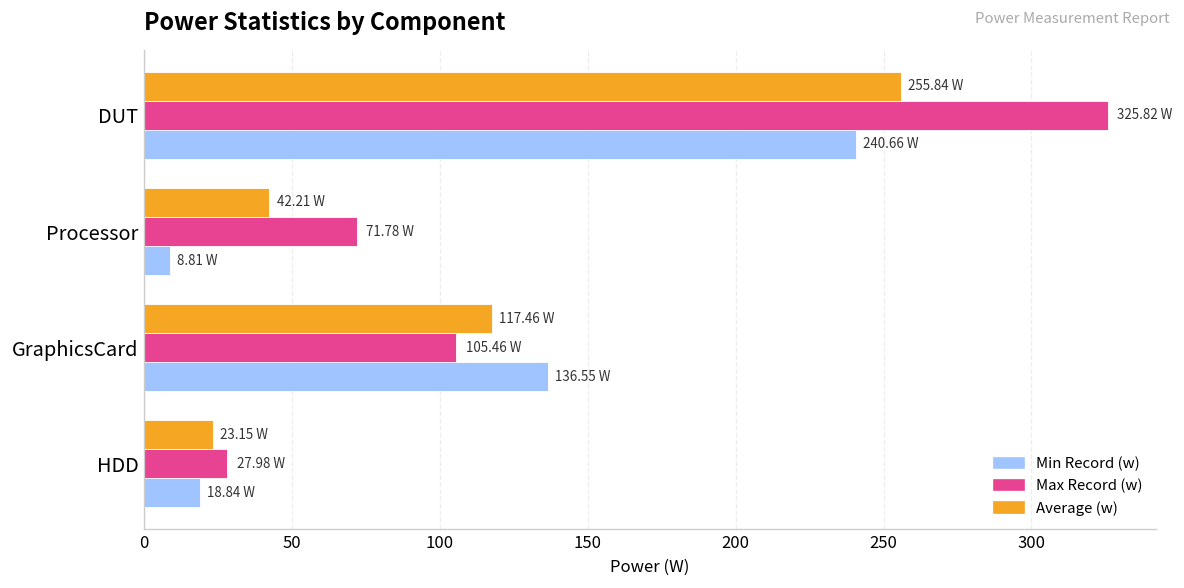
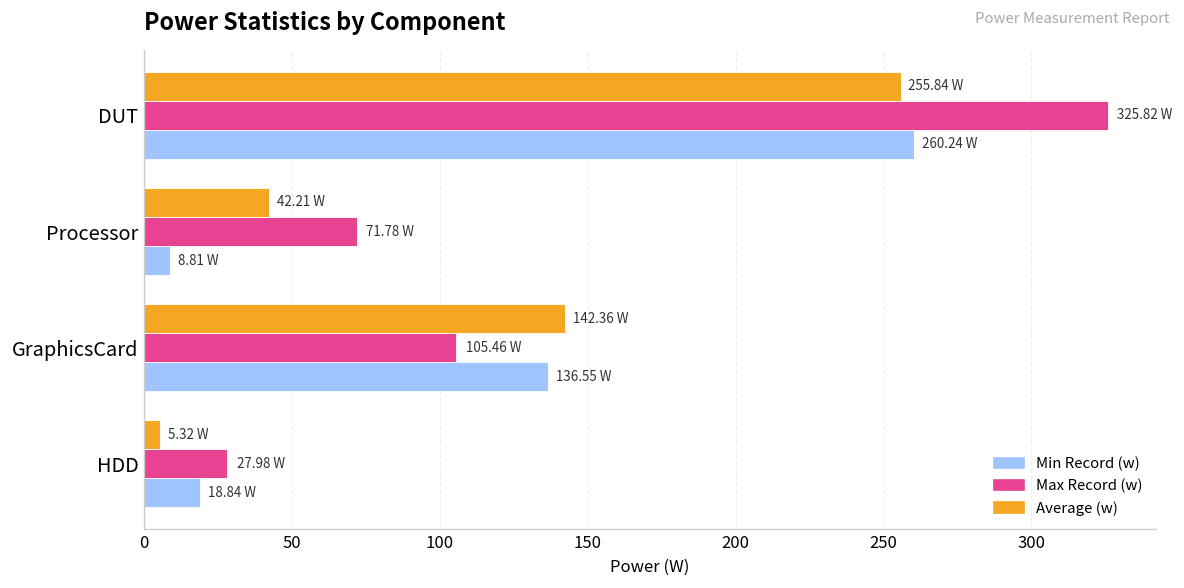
Min Record (w), DUT: 240.66 -> 260.24
Average (w), GraphicsCard: 117.46 -> 142.36
Average (w), HDD: 23.15 -> 5.32
